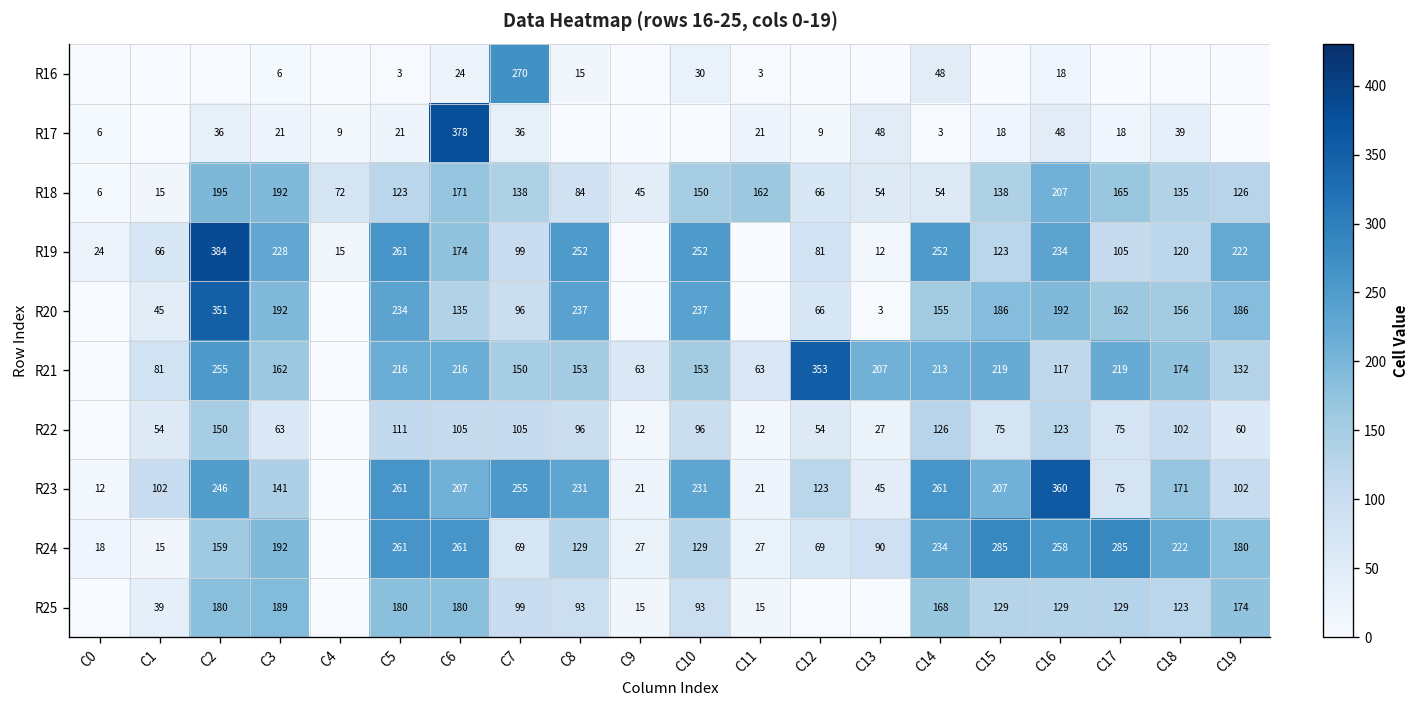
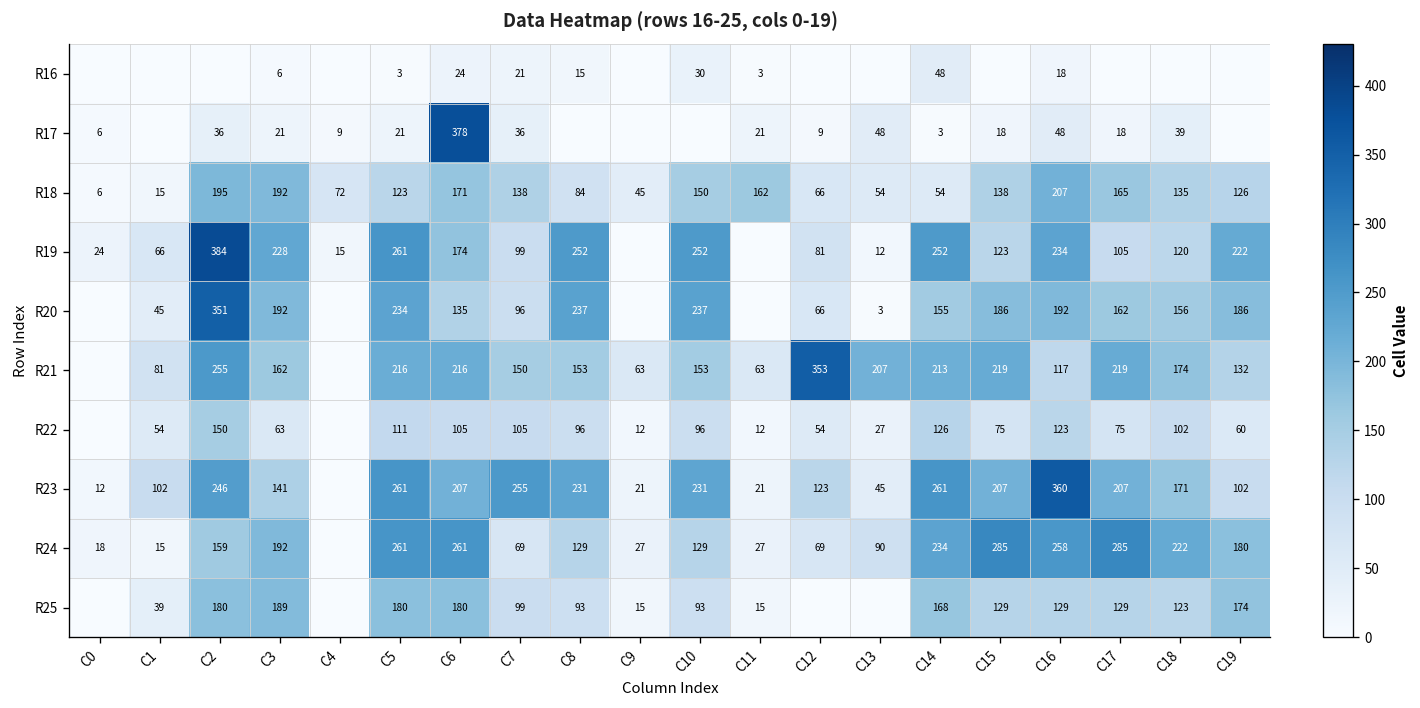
R16, C7: 270 -> 21
R23, C17: 75 -> 207
